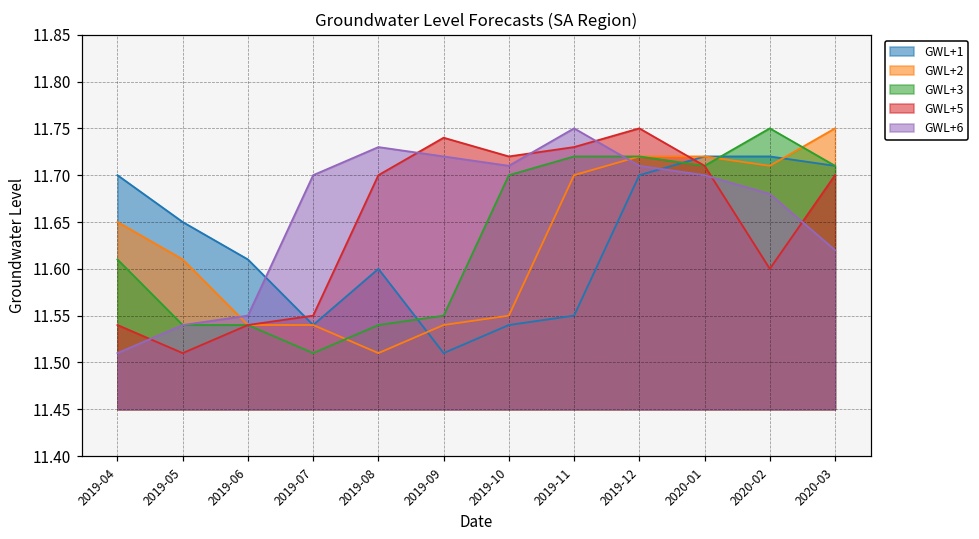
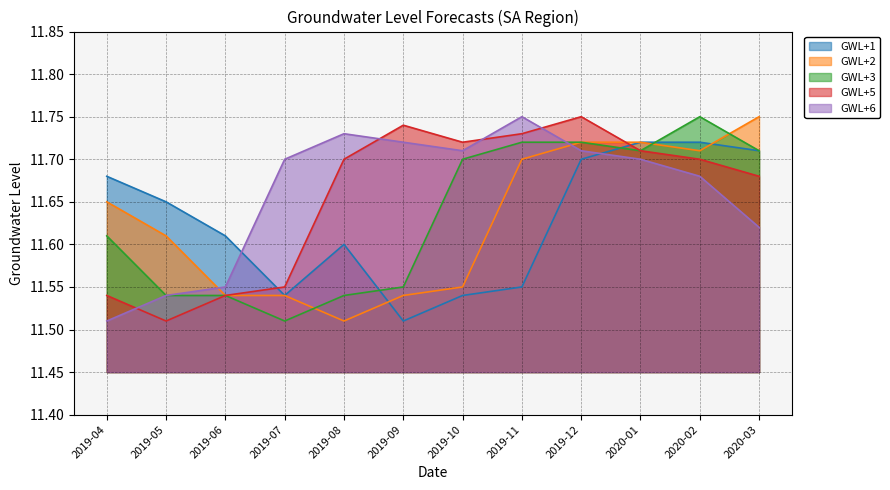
GWL+1, 2019-04: 11.70 -> 11.68
GWL+5, 2020-02: 11.6 -> 11.7
GWL+5, 2020-03: 11.70 -> 11.68
